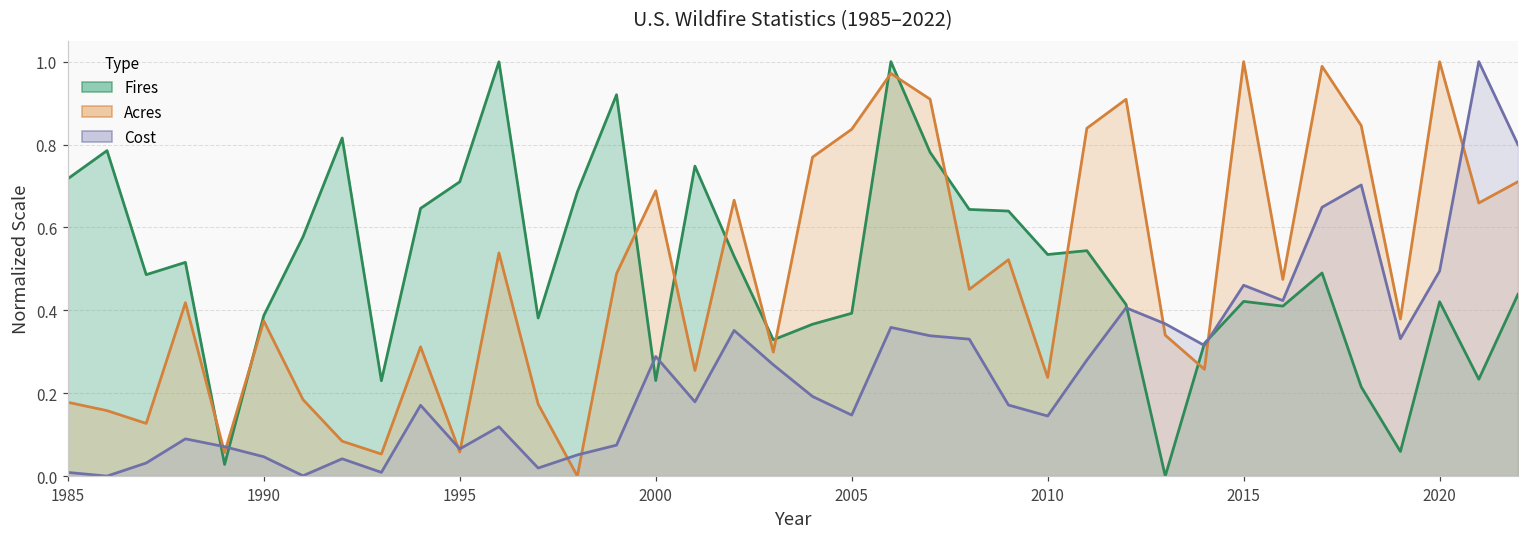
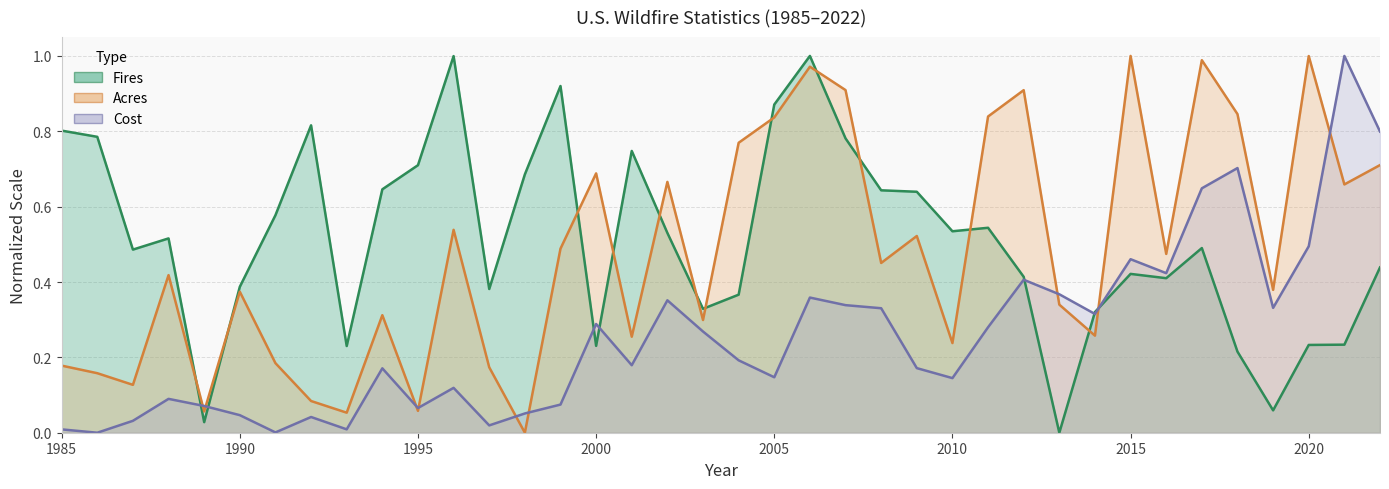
Fires, 1985: 0.72 -> 0.80
Fires, 2005: 0.39 -> 0.87
Fires, 2020: 0.42 -> 0.23
